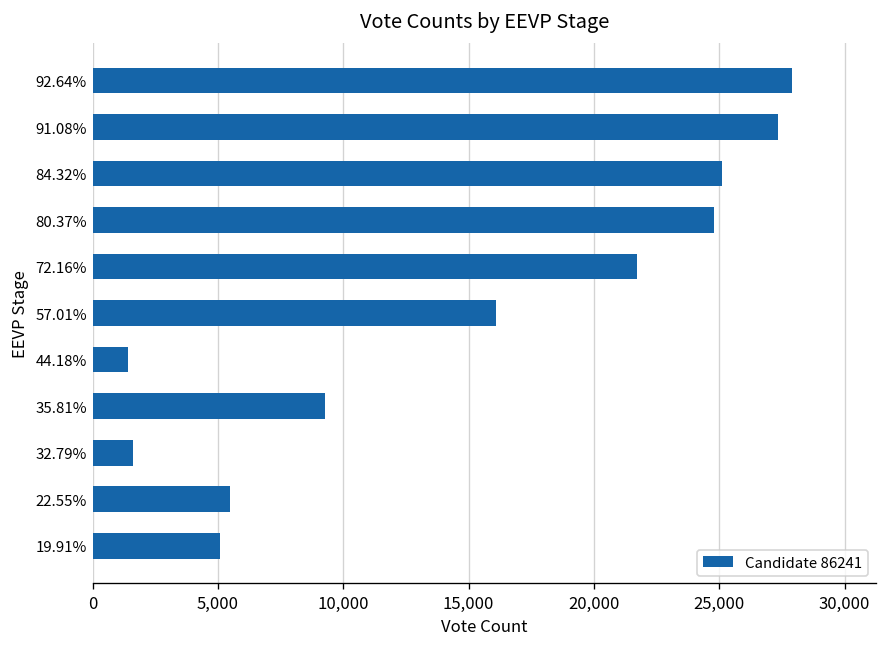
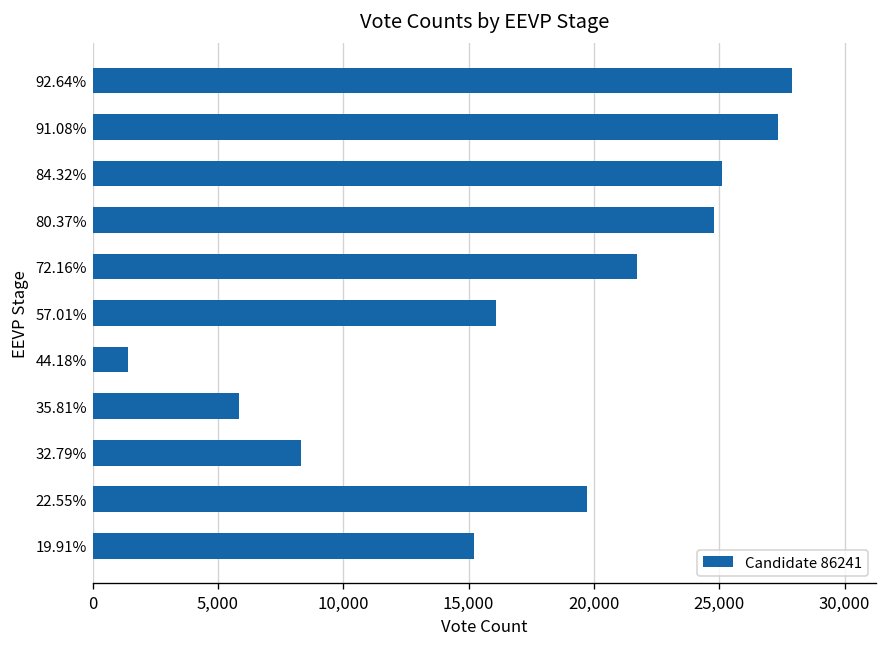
35.81%: 9,300 -> 5,800
32.79%: 1,600 -> 8,300
22.55%: 5,500 -> 19,700
19.91%: 5,100 -> 15,200
